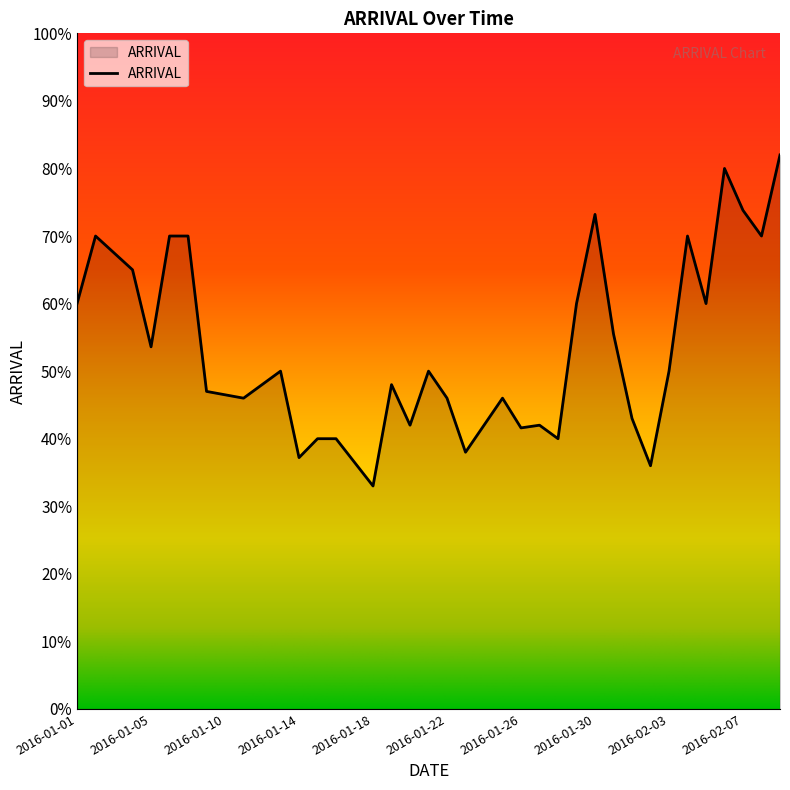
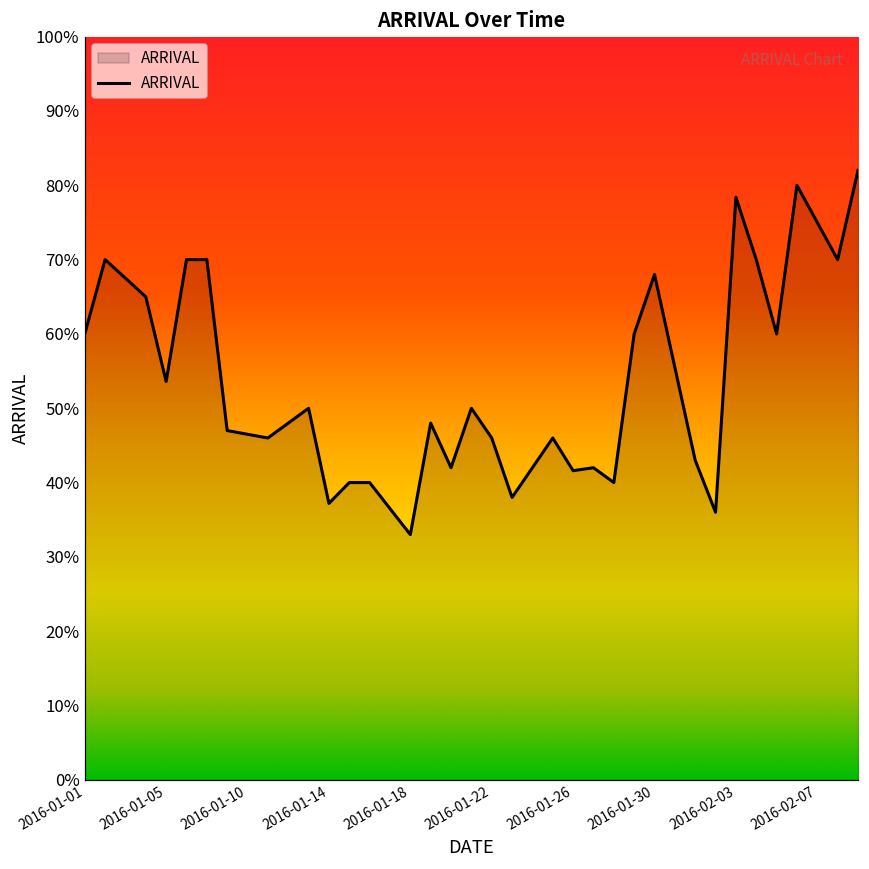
2016-01-30: 73% -> 68%
2016-02-03: 50% -> 78%
2016-02-07: 74% -> 75%
